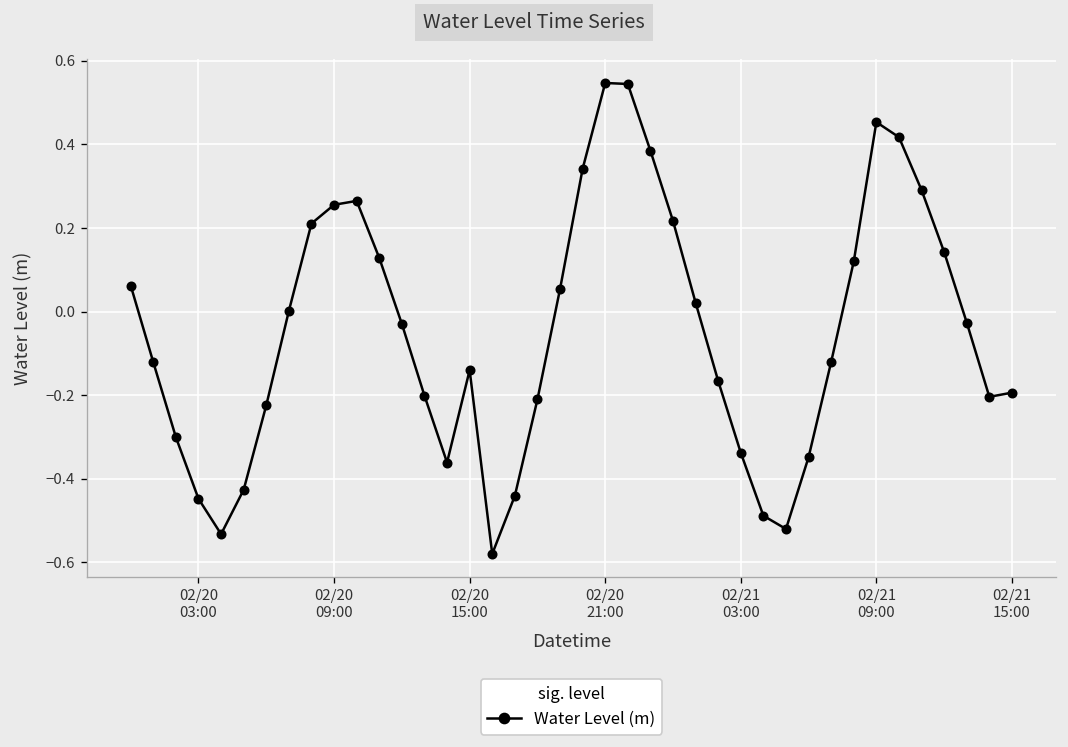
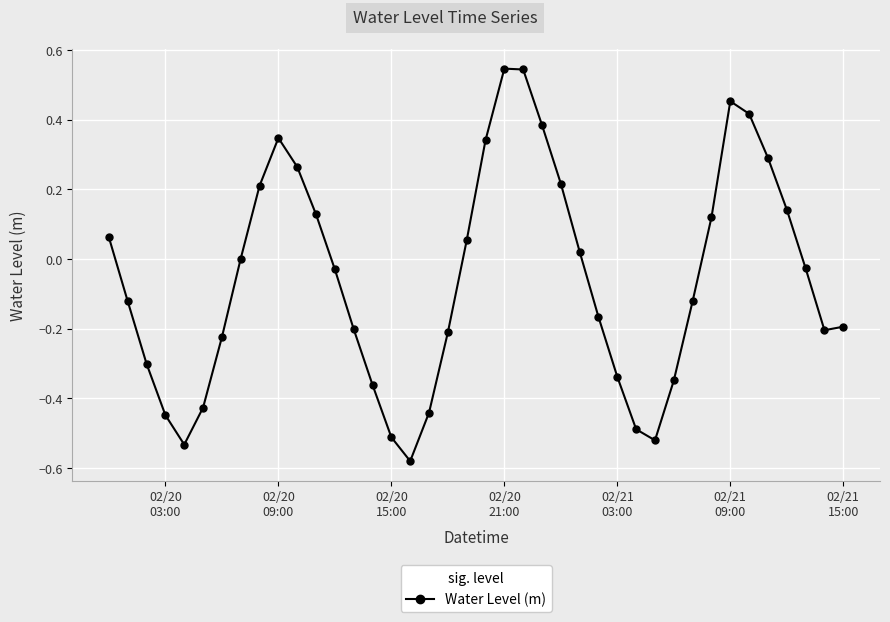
02/20 09:00: 0.26 -> 0.35
02/20 15:00: -0.14 -> -0.51
